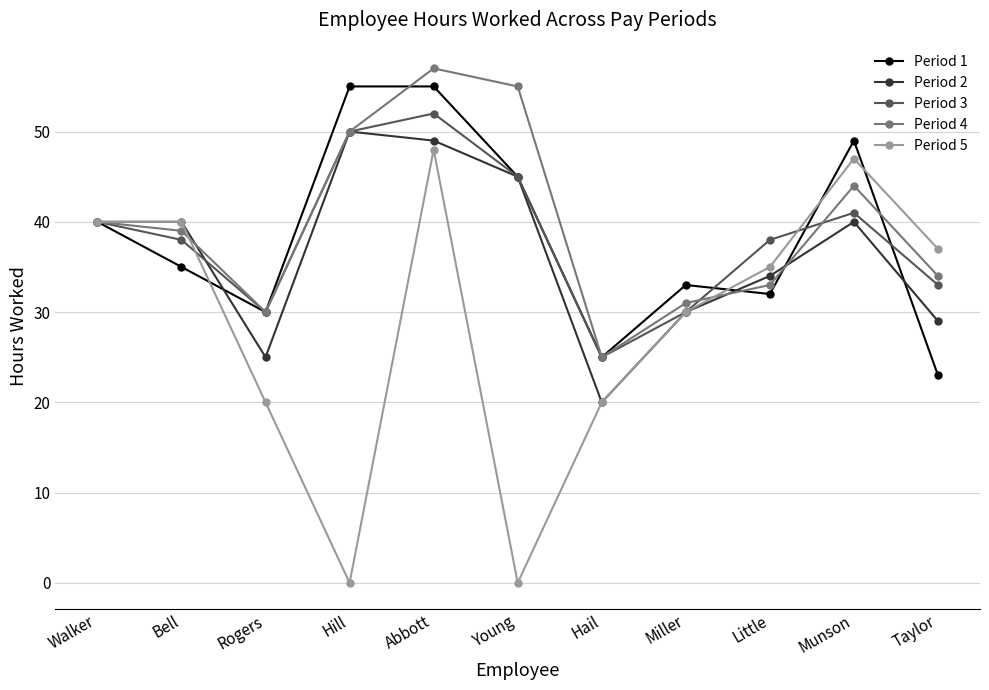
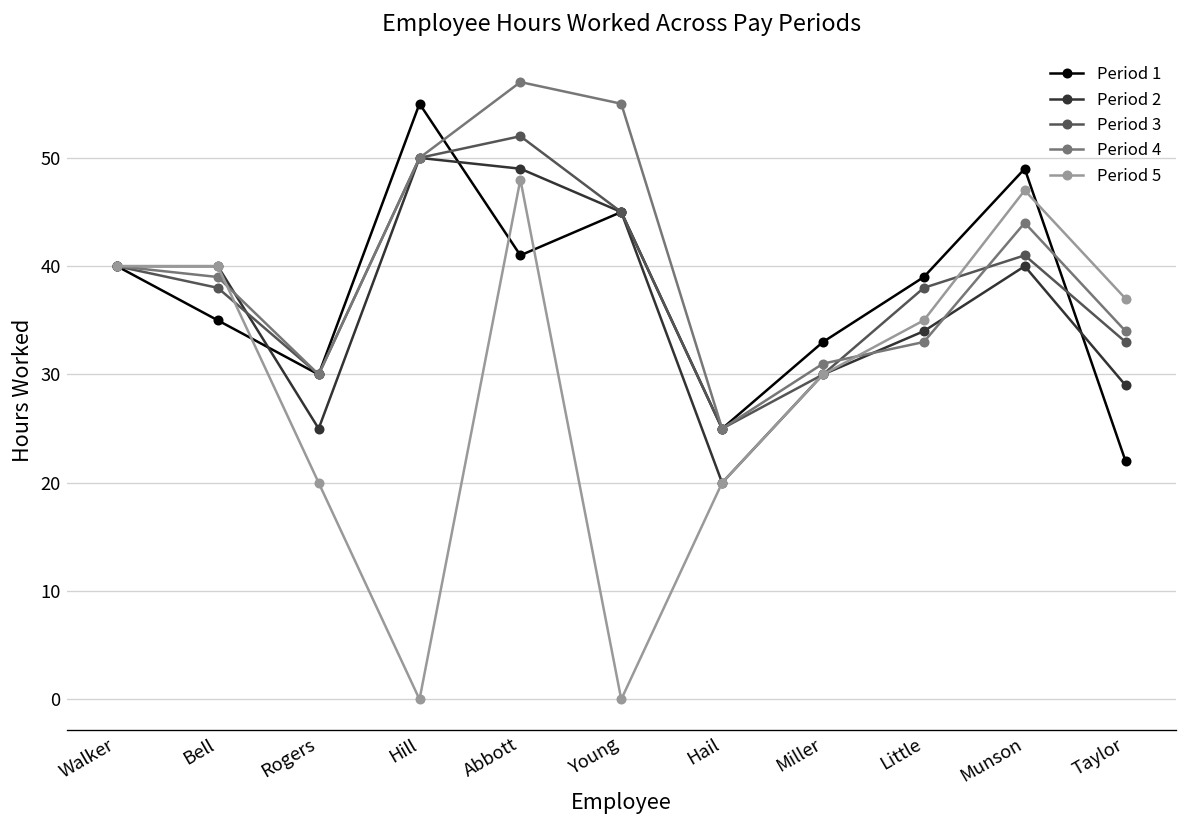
Period 1, Abbott: 55 -> 41
Period 1, Little: 32 -> 39
Period 1, Taylor: 23 -> 22
